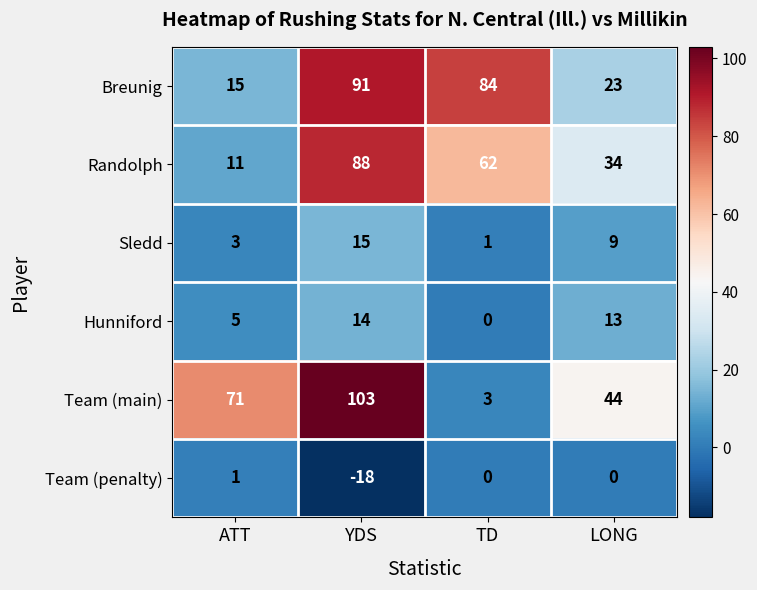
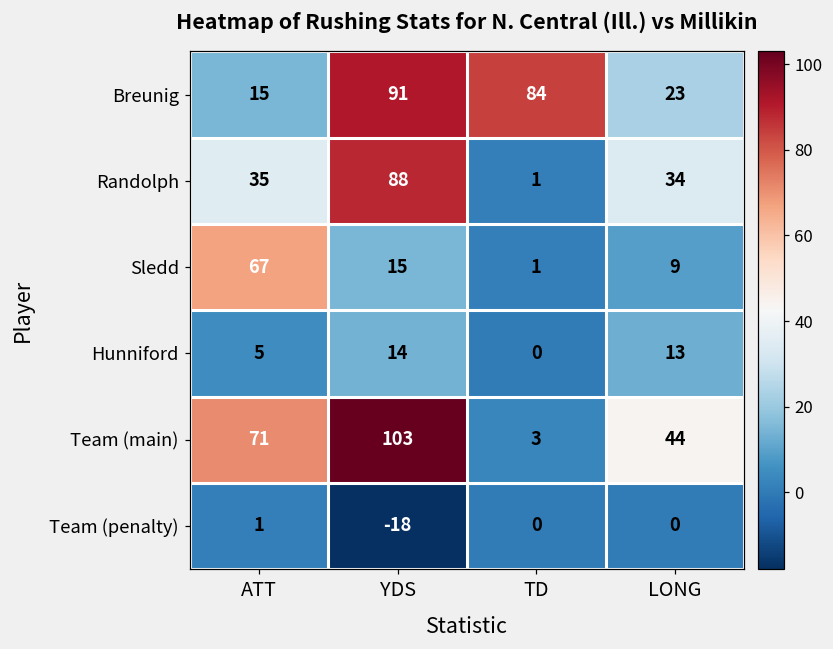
Randolph, ATT: 11 -> 35
Randolph, TD: 62 -> 1
Sledd, ATT: 3 -> 67
